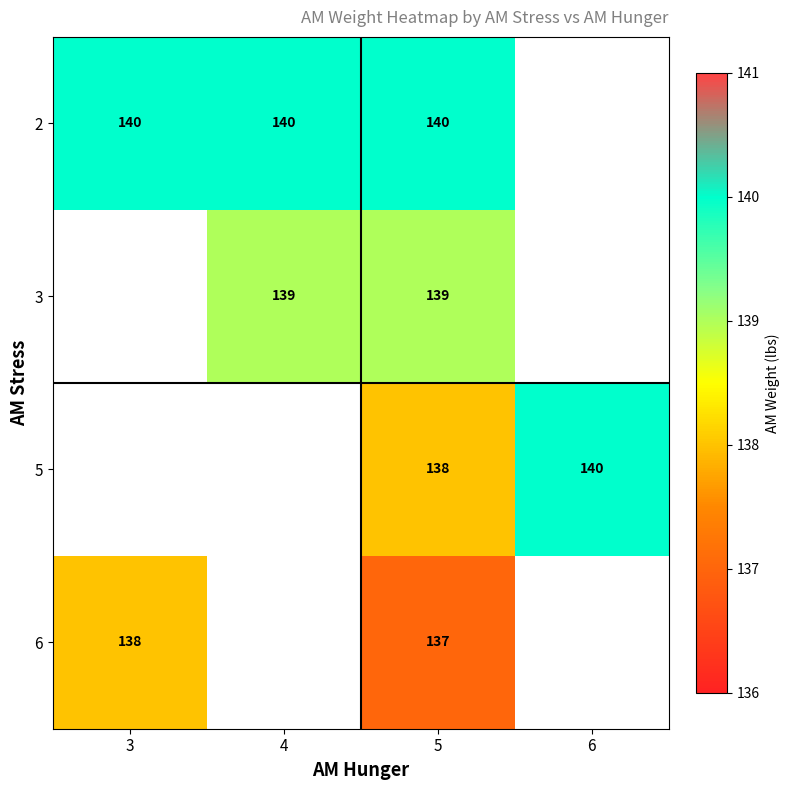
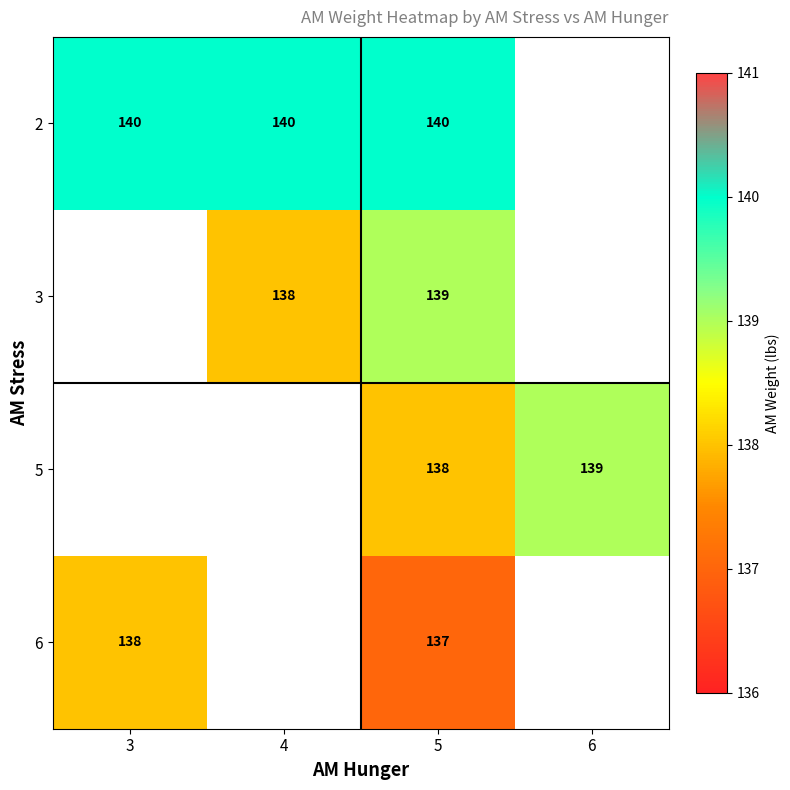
3, 4: 139 -> 138
5, 6: 140 -> 139
